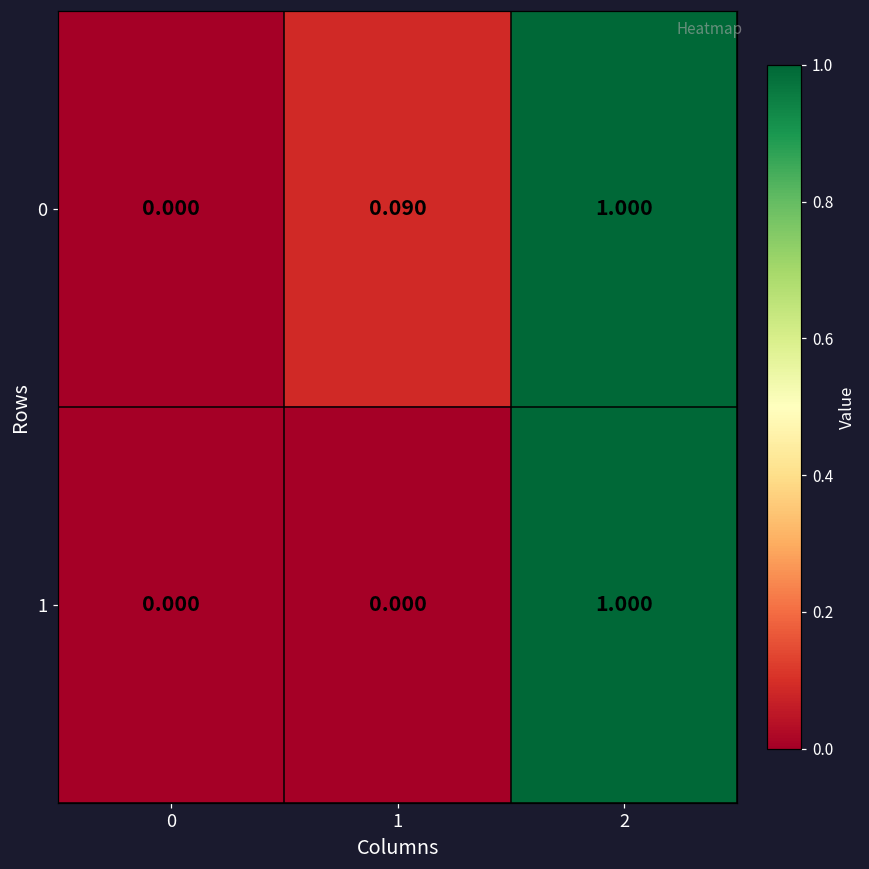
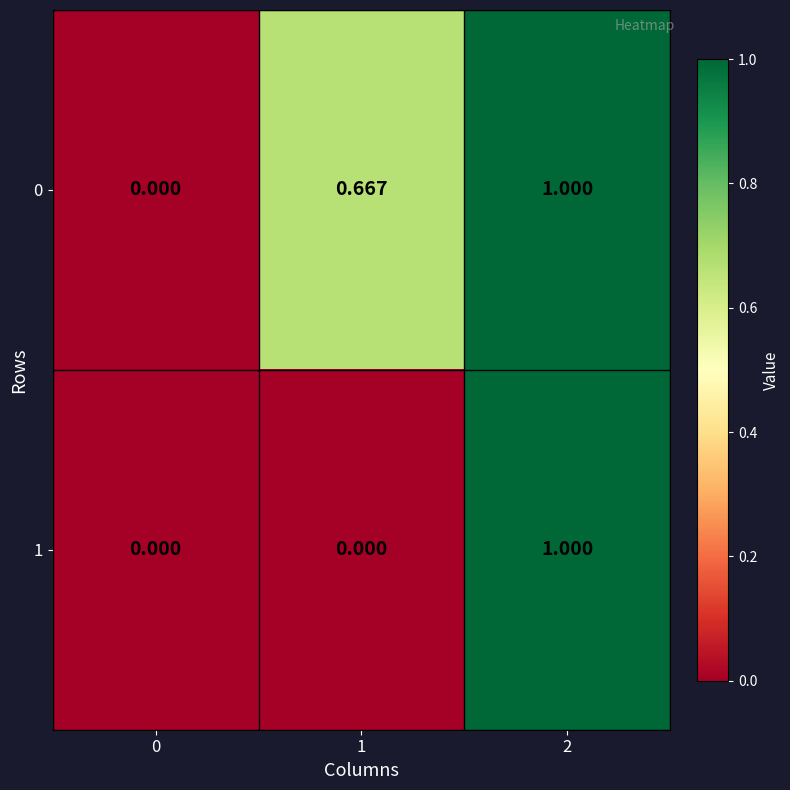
0, 1: 0.090 -> 0.667
